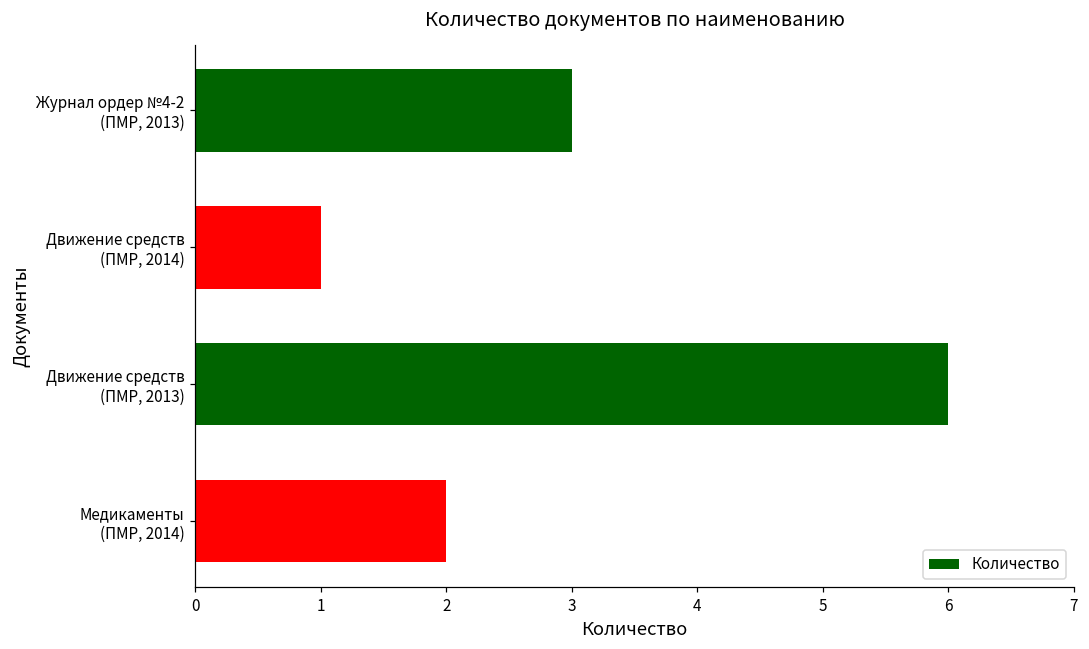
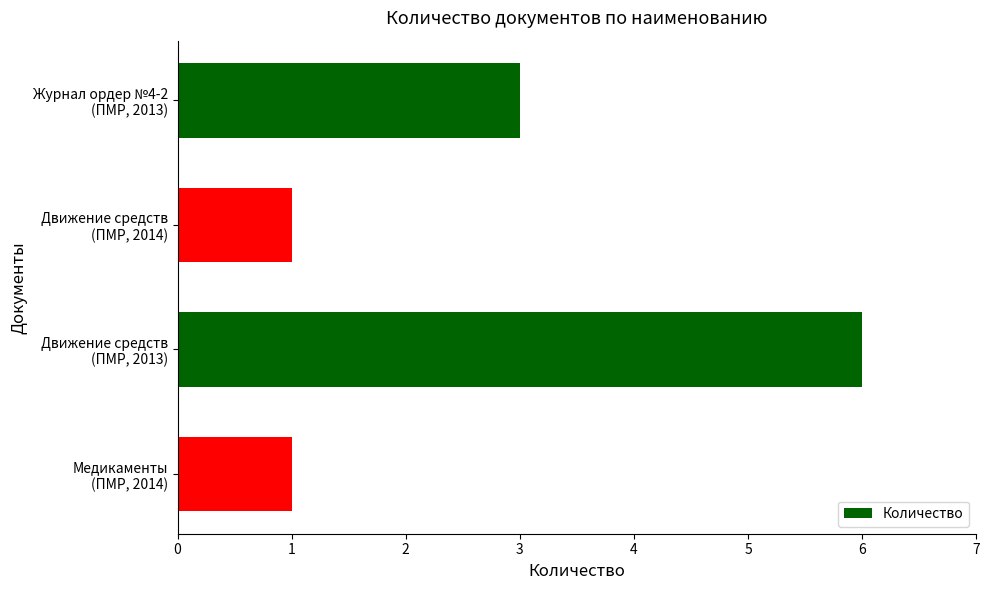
Медикаменты (ПМР, 2014): 2 -> 1
